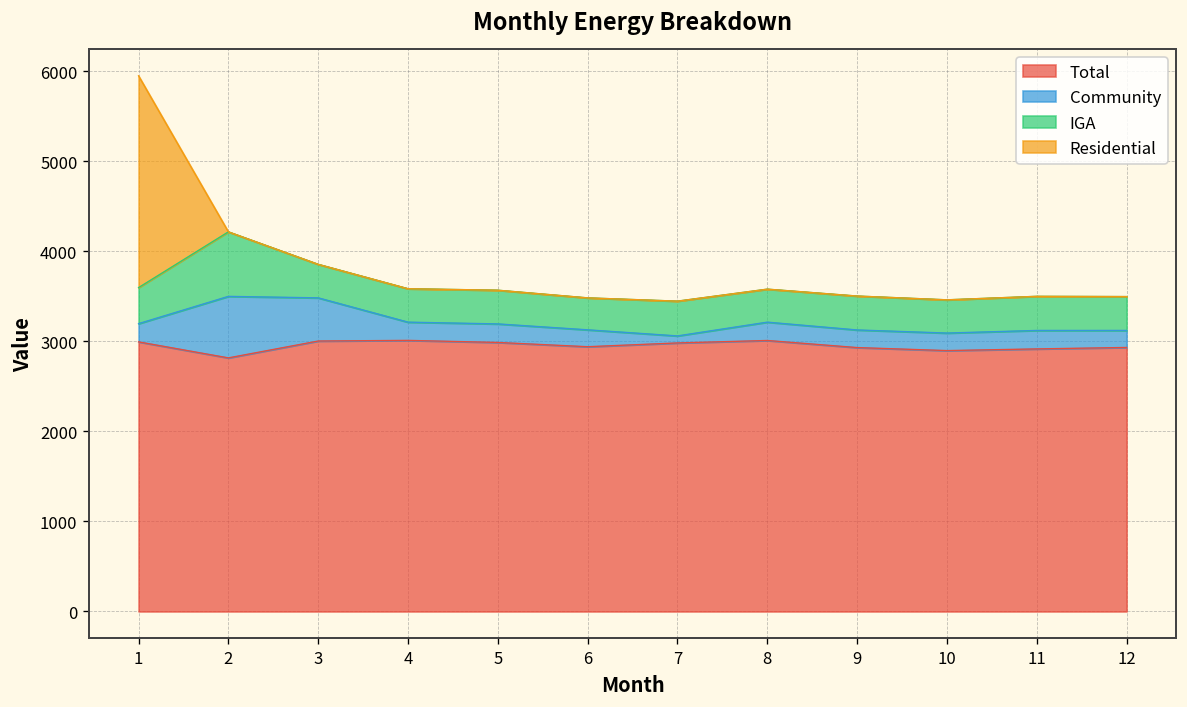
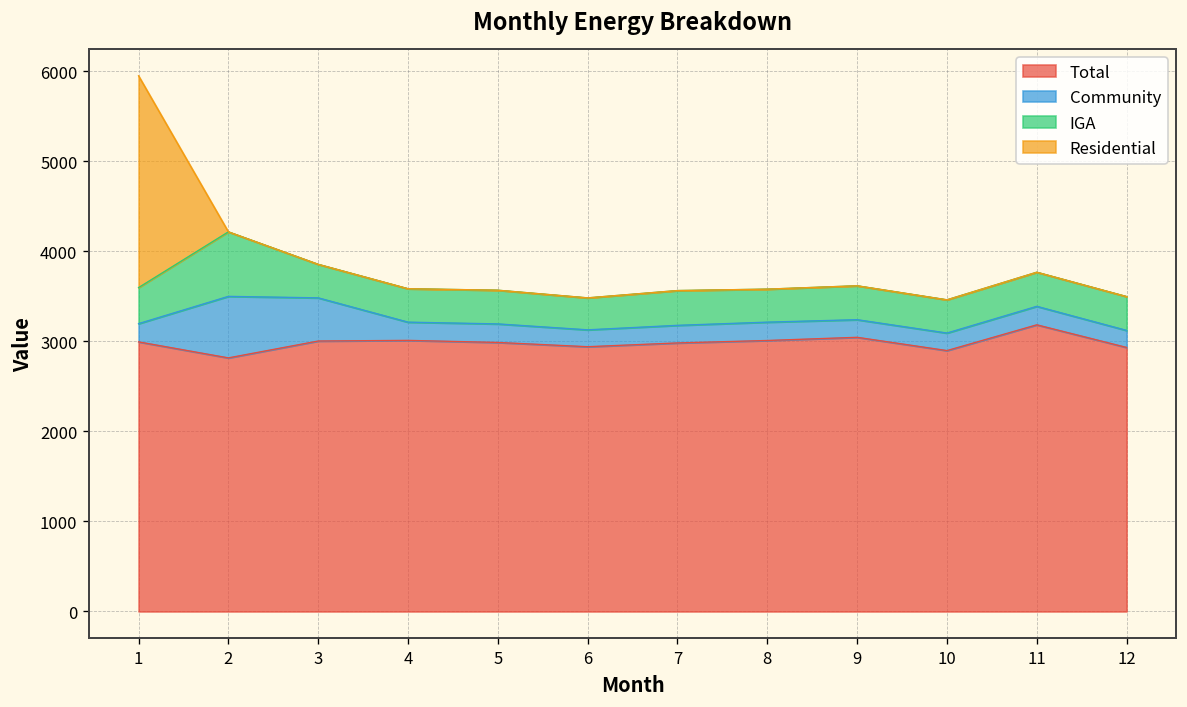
Community, 7: 100 -> 200
Total, 9: 2900 -> 3000
Total, 11: 2900 -> 3200
